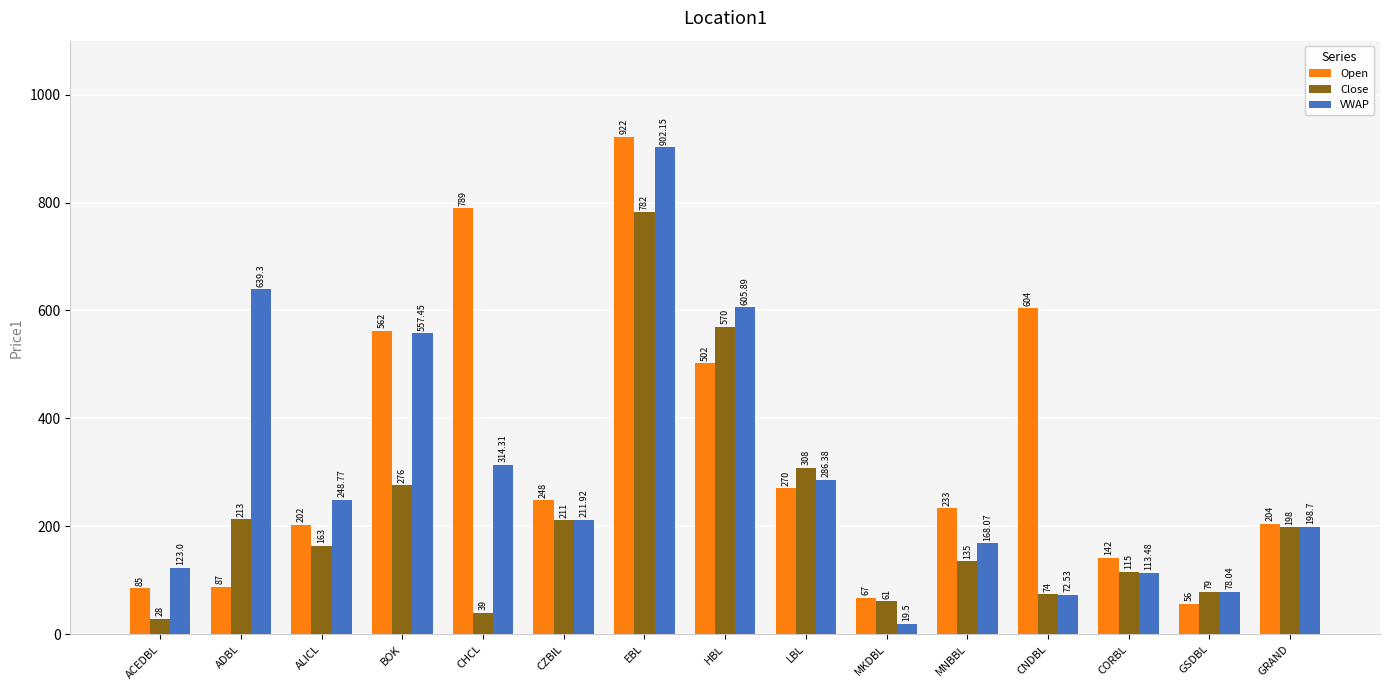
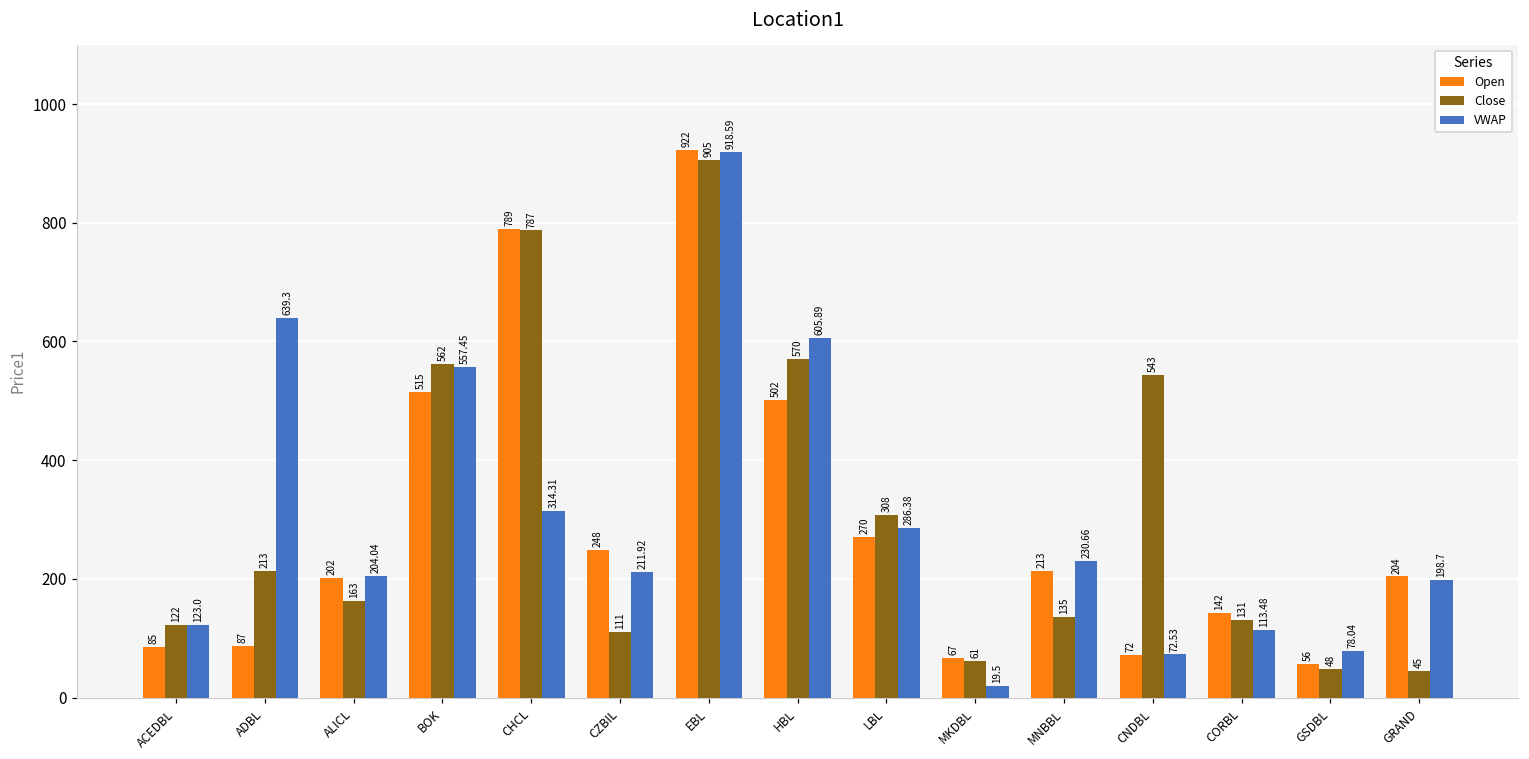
Close, ACEDBL: 28 -> 122
VWAP, ALICL: 248.77 -> 204.04
Open, BOK: 562 -> 515
Close, BOK: 276 -> 562
Close, CHCL: 39 -> 787
Close, CZBIL: 211 -> 111
Close, EBL: 782 -> 905
VWAP, EBL: 902.15 -> 918.59
Open, MNBBL: 233 -> 213
VWAP, MNBBL: 168.07 -> 230.66
Open, CNDBL: 604 -> 72
Close, CNDBL: 74 -> 543
Close, CORBL: 115 -> 131
Close, GSDBL: 79 -> 48
Close, GRAND: 198 -> 45
